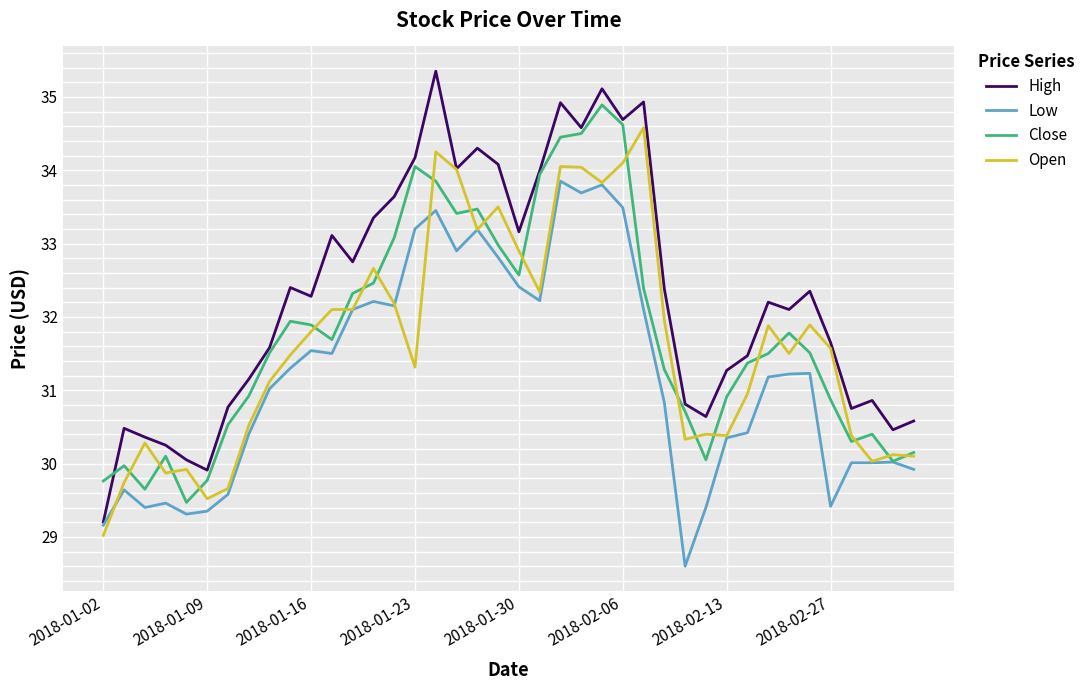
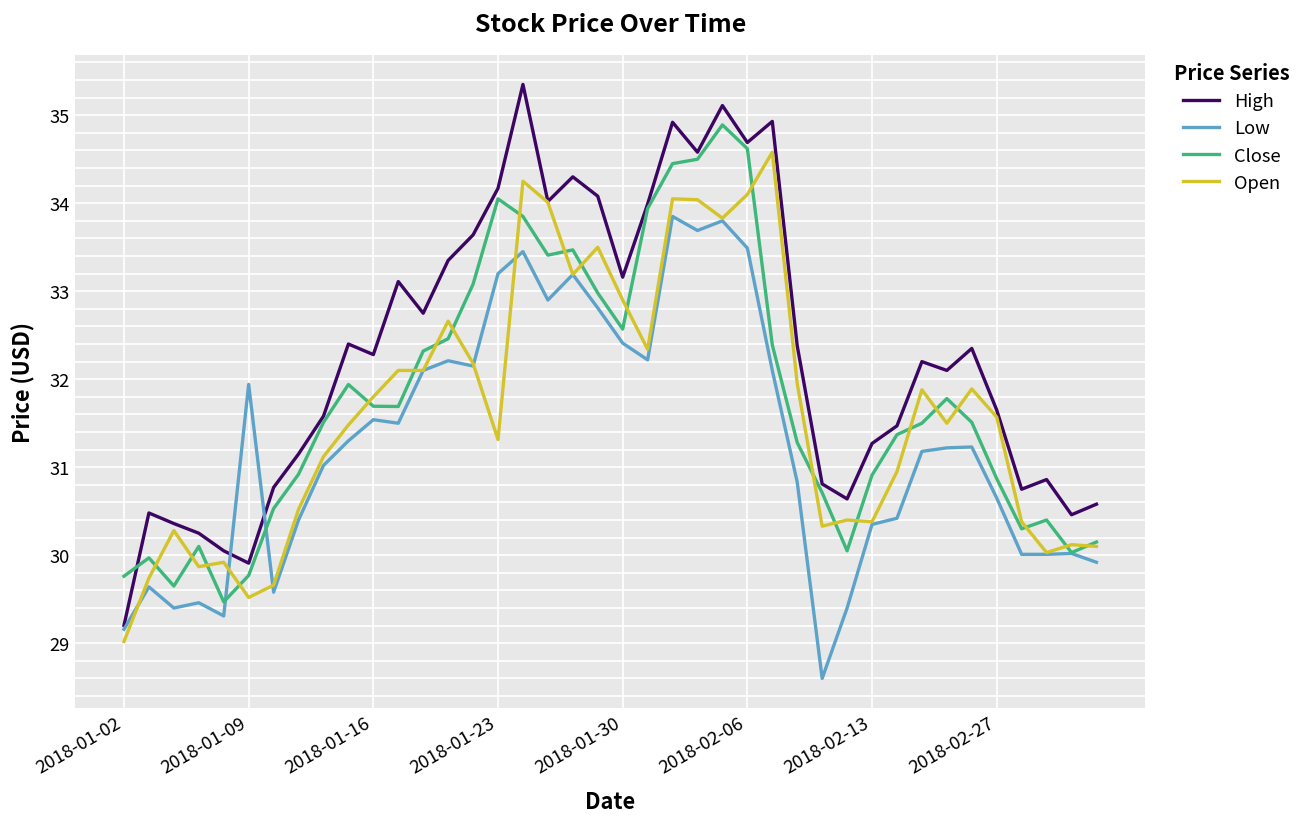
Low, 2018-01-09: 29.4 -> 31.9
Close, 2018-01-16: 31.9 -> 31.7
Low, 2018-02-27: 29.4 -> 30.6
